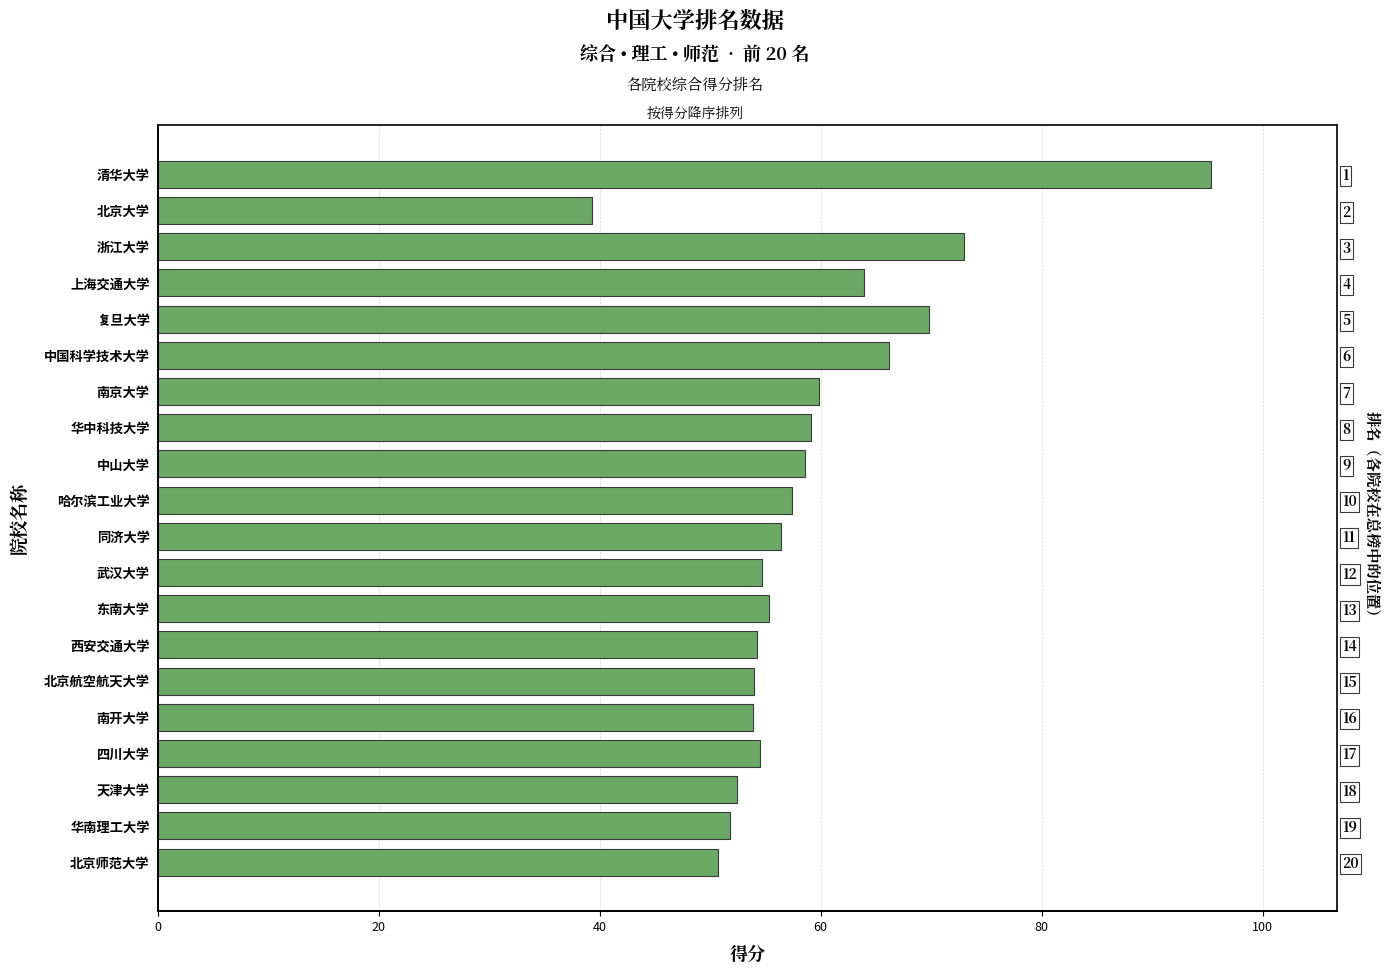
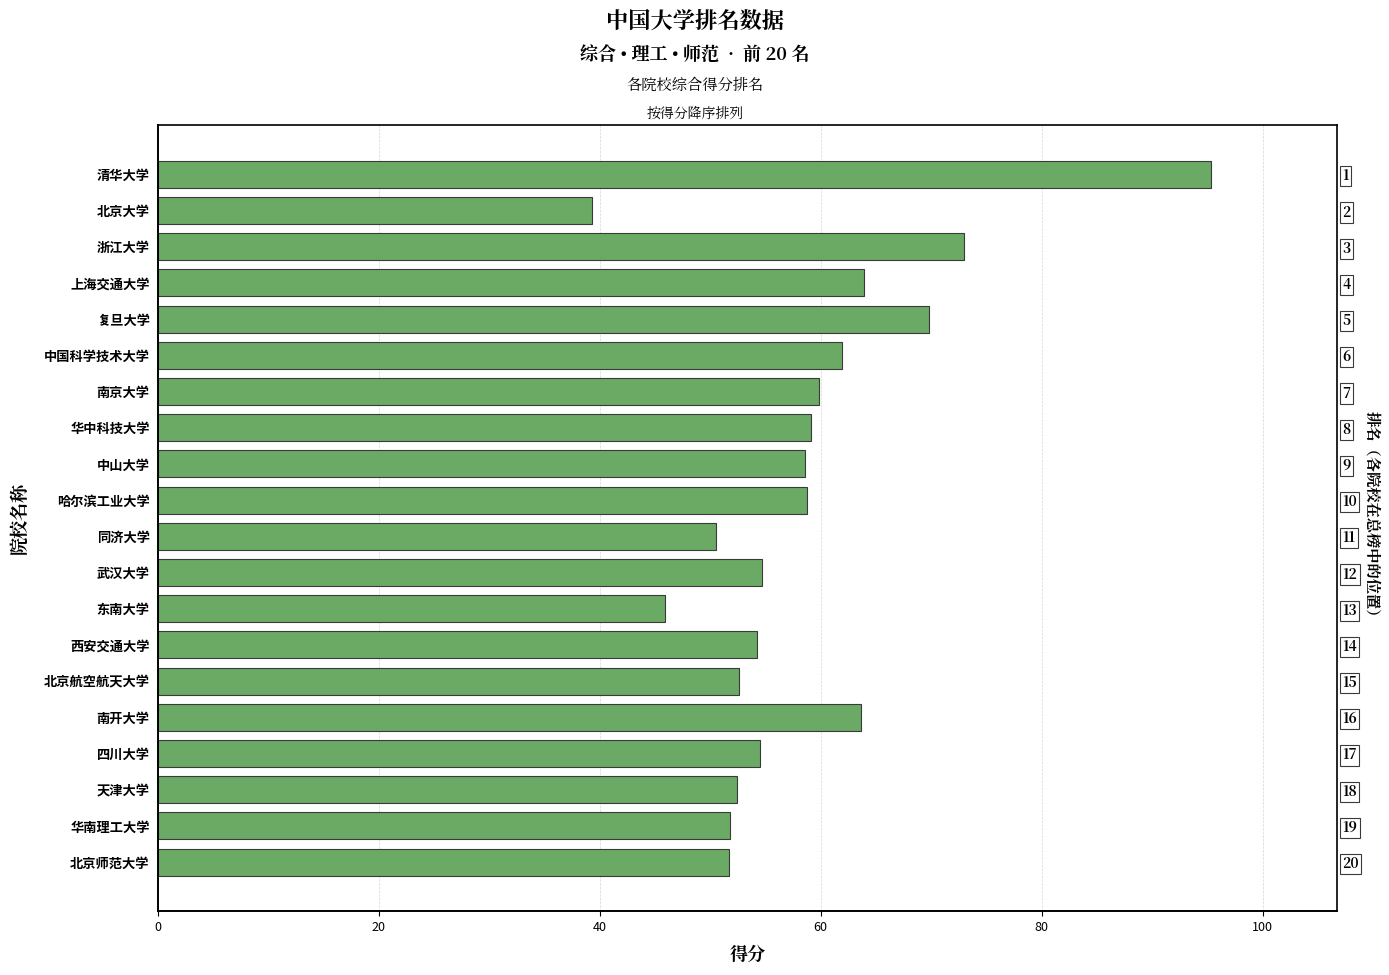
中国科学技术大学: 66.2 -> 61.9
哈尔滨工业大学: 57.4 -> 58.8
同济大学: 56.4 -> 50.5
东南大学: 55.3 -> 45.9
北京航空航天大学: 54.0 -> 52.6
南开大学: 53.9 -> 63.6
北京师范大学: 50.7 -> 51.7
